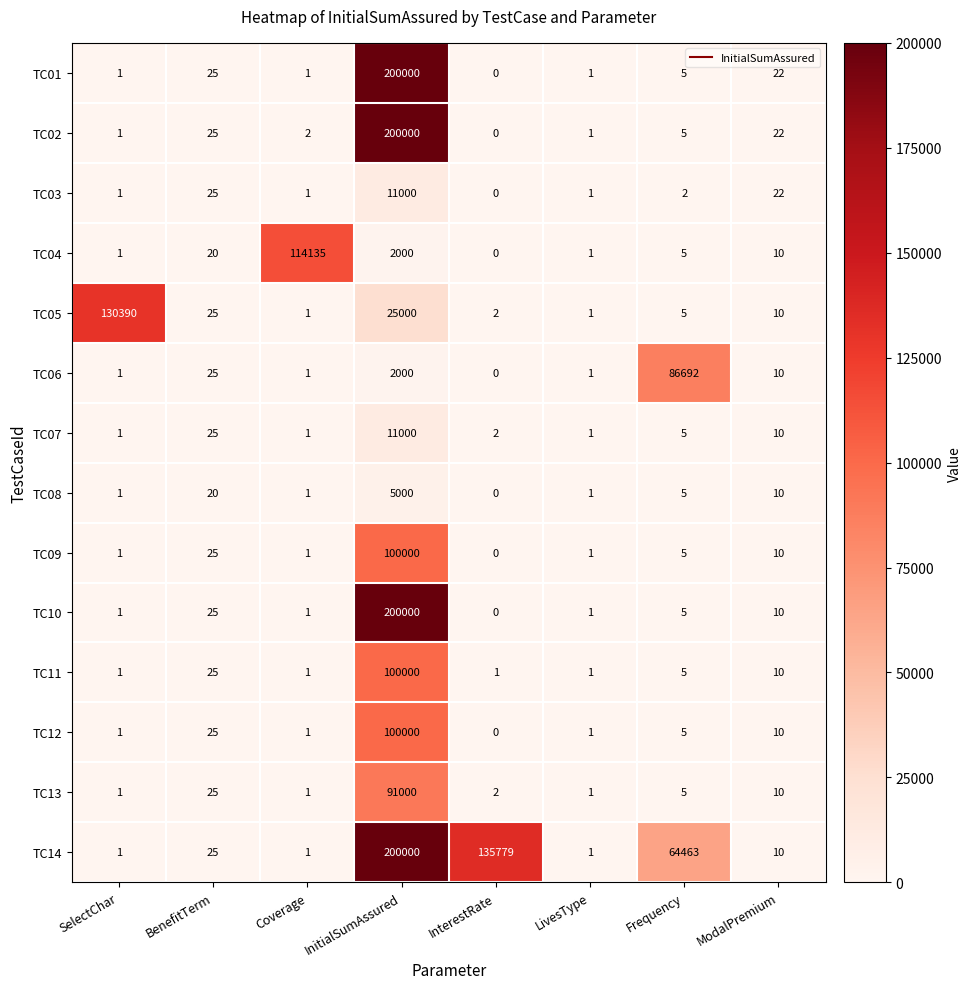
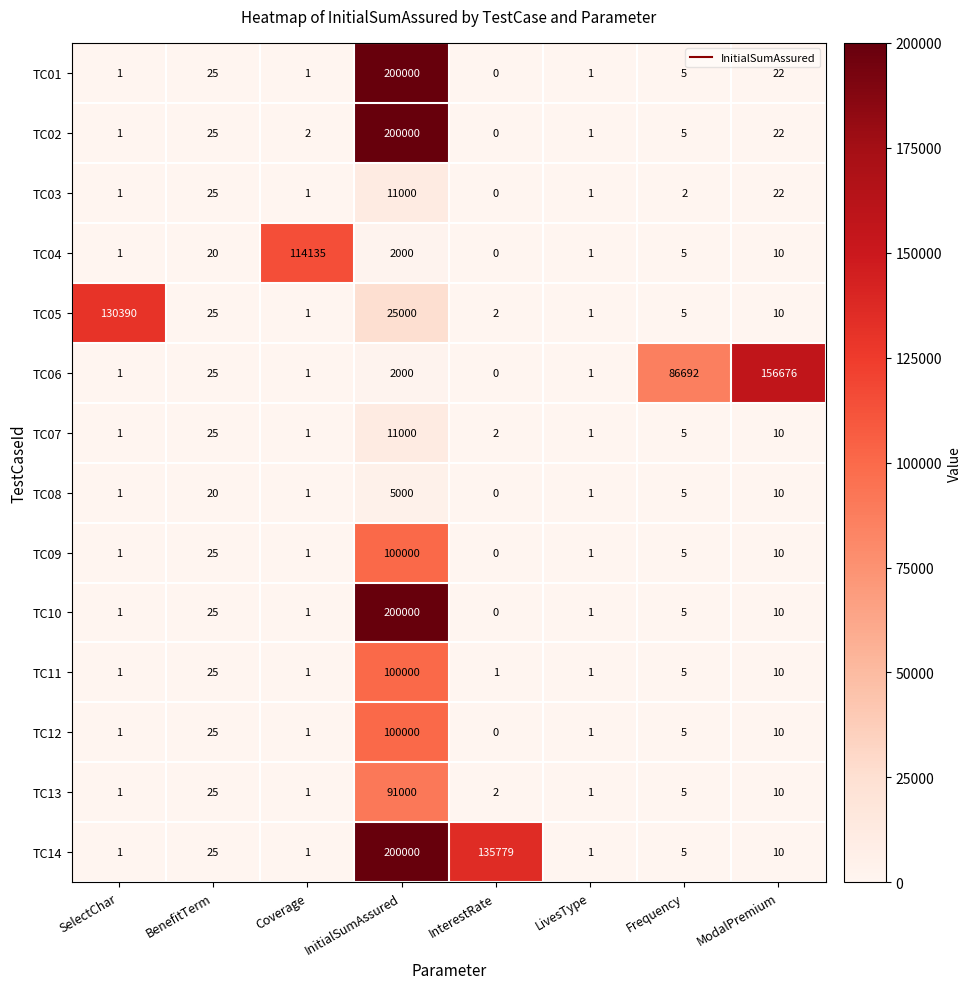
TC06, ModalPremium: 10 -> 156676
TC14, Frequency: 64463 -> 5
